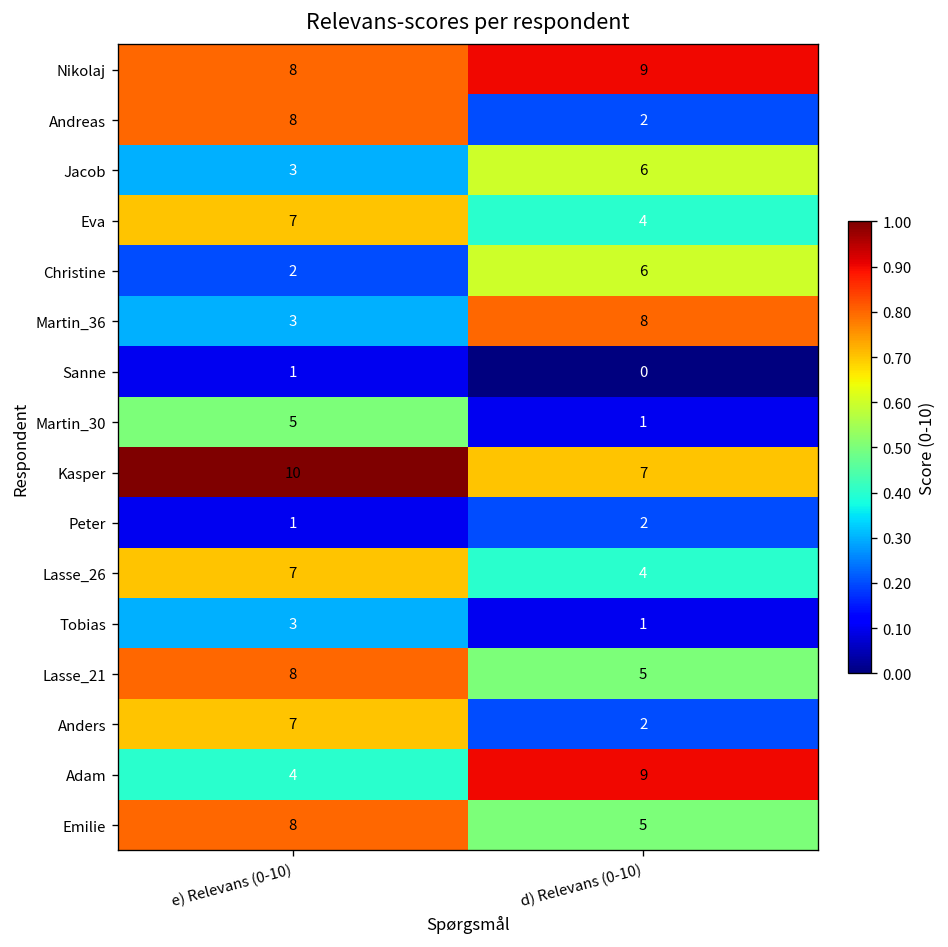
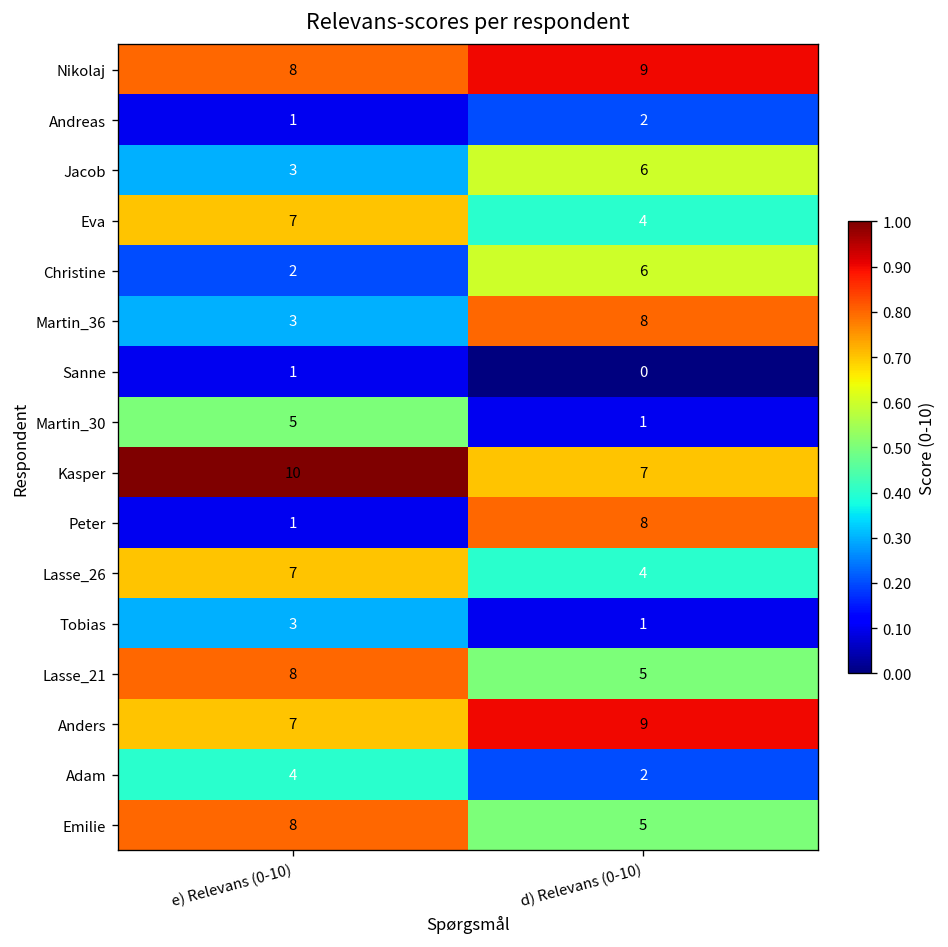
Andreas, e) Relevans (0-10): 8 -> 1
Peter, d) Relevans (0-10): 2 -> 8
Anders, d) Relevans (0-10): 2 -> 9
Adam, d) Relevans (0-10): 9 -> 2
